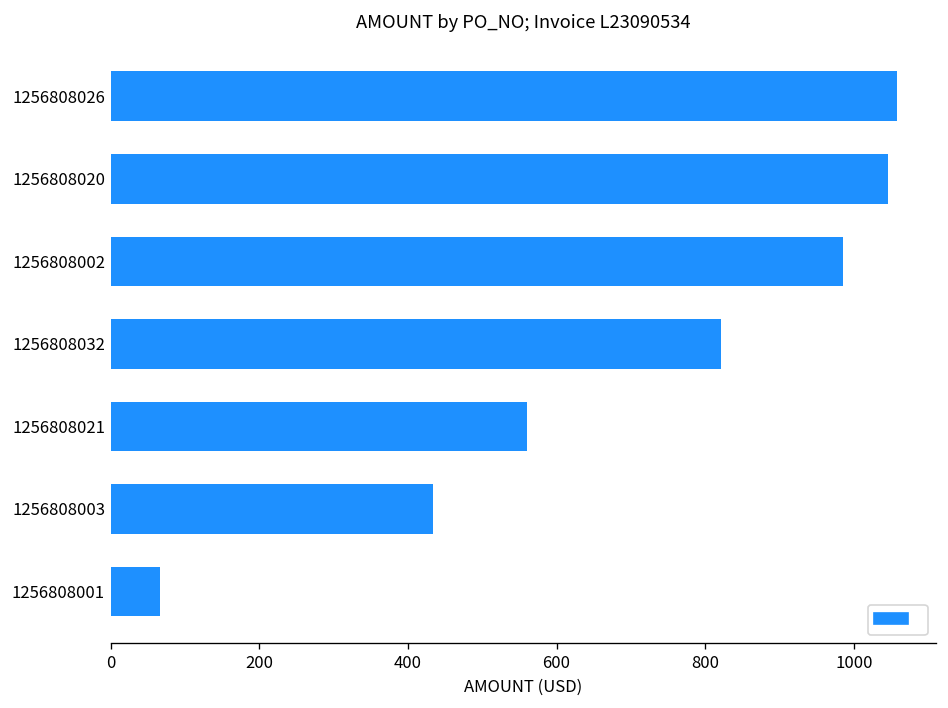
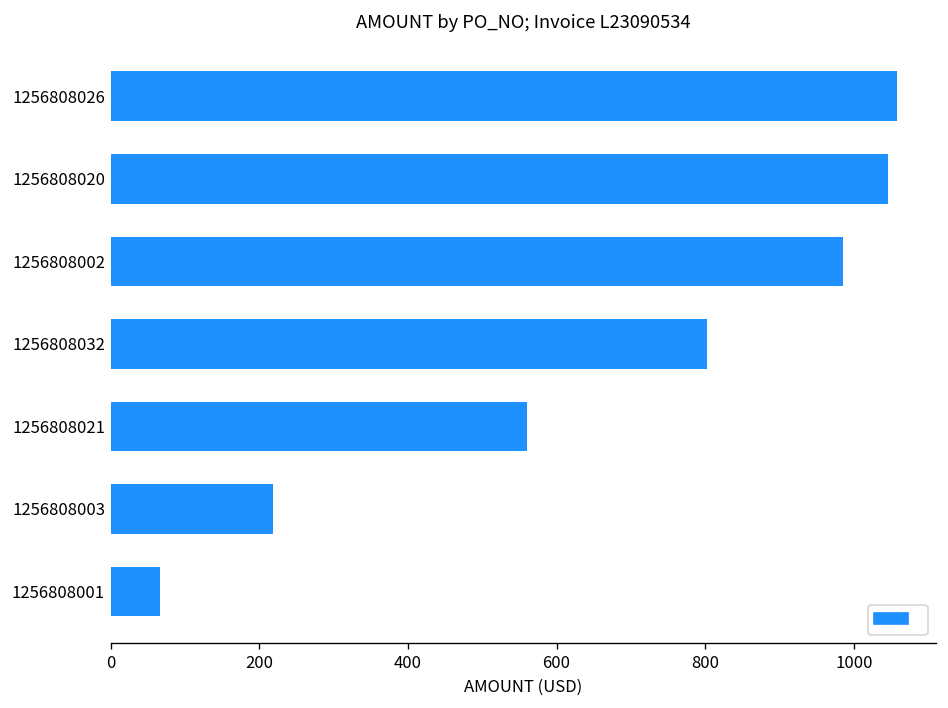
1256808032: 820 -> 800
1256808003: 430 -> 220
